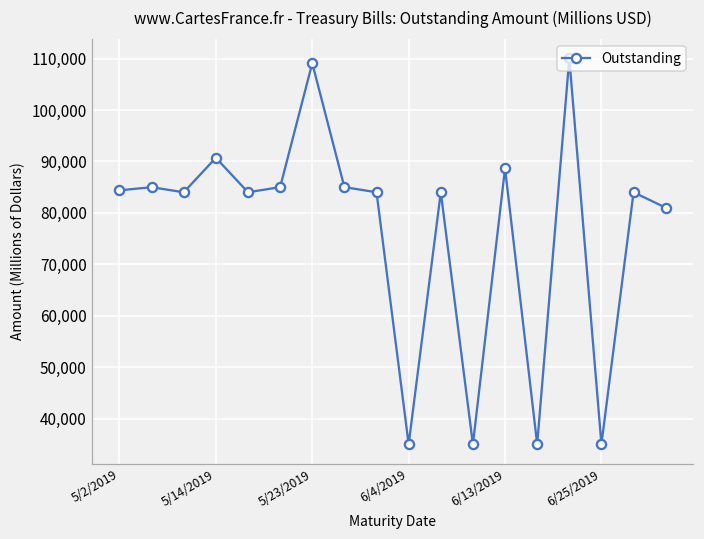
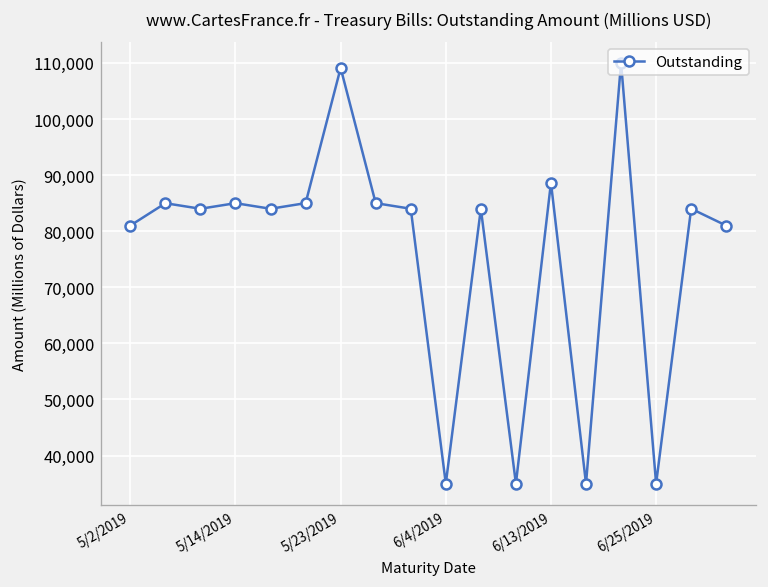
5/2/2019: 84,000 -> 81,000
5/14/2019: 91,000 -> 85,000
